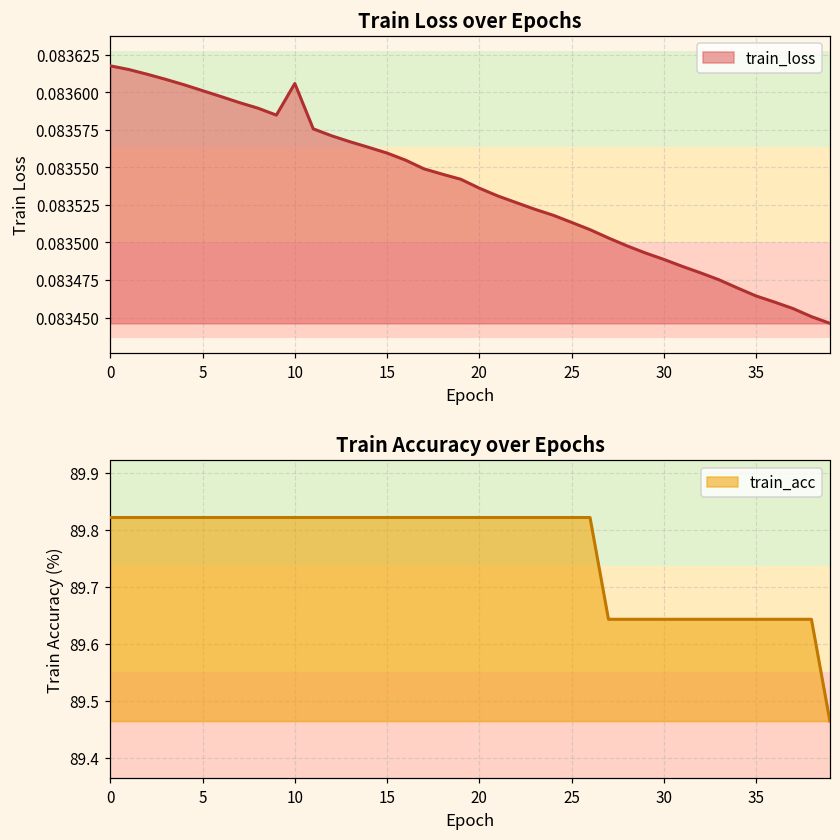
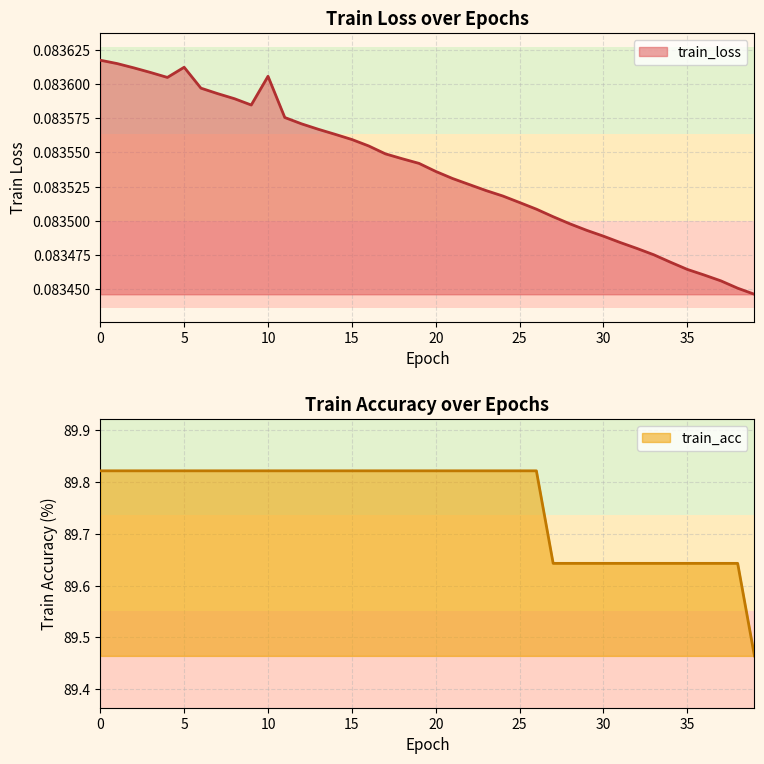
Train Loss over Epochs, 5: 0.083601 -> 0.083612
